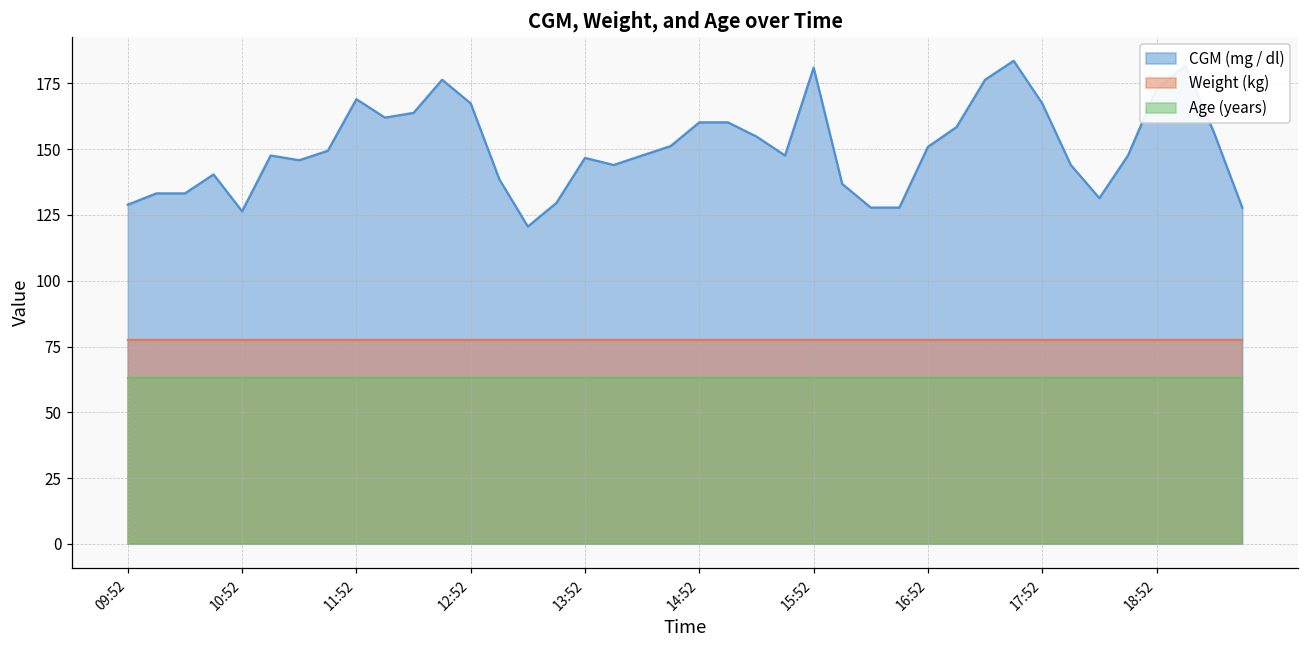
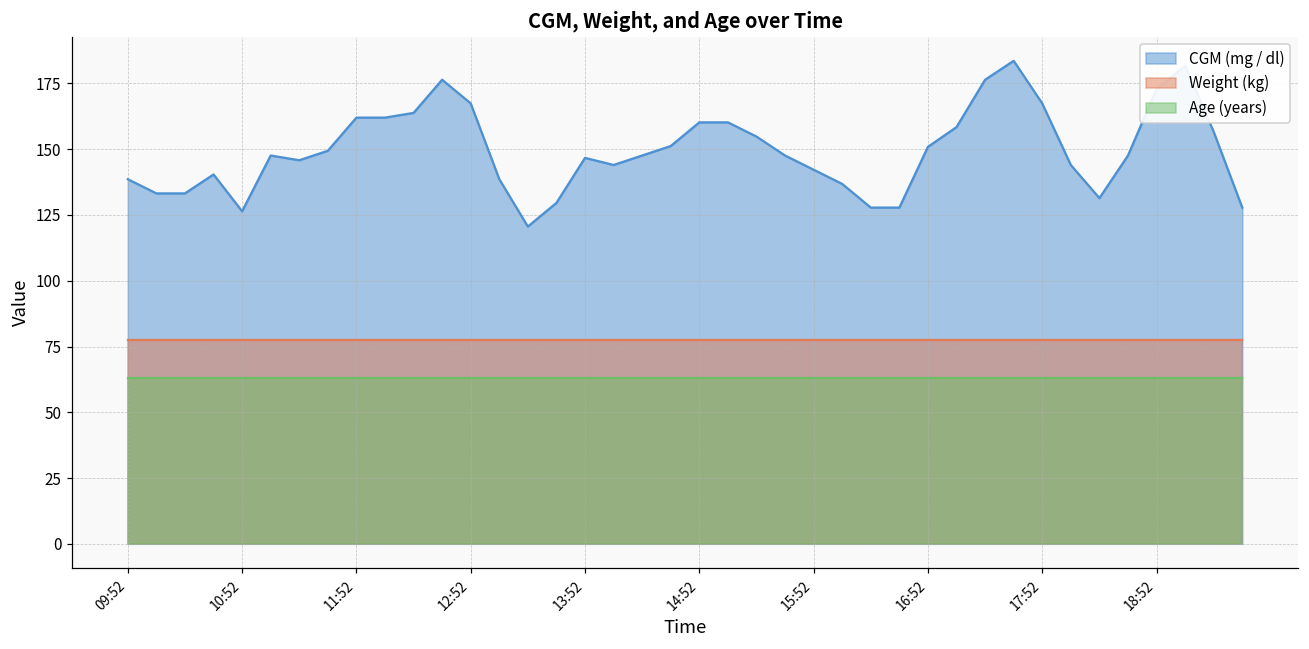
CGM (mg / dl), 09:52: 129 -> 139
CGM (mg / dl), 11:52: 169 -> 162
CGM (mg / dl), 15:52: 181 -> 142
